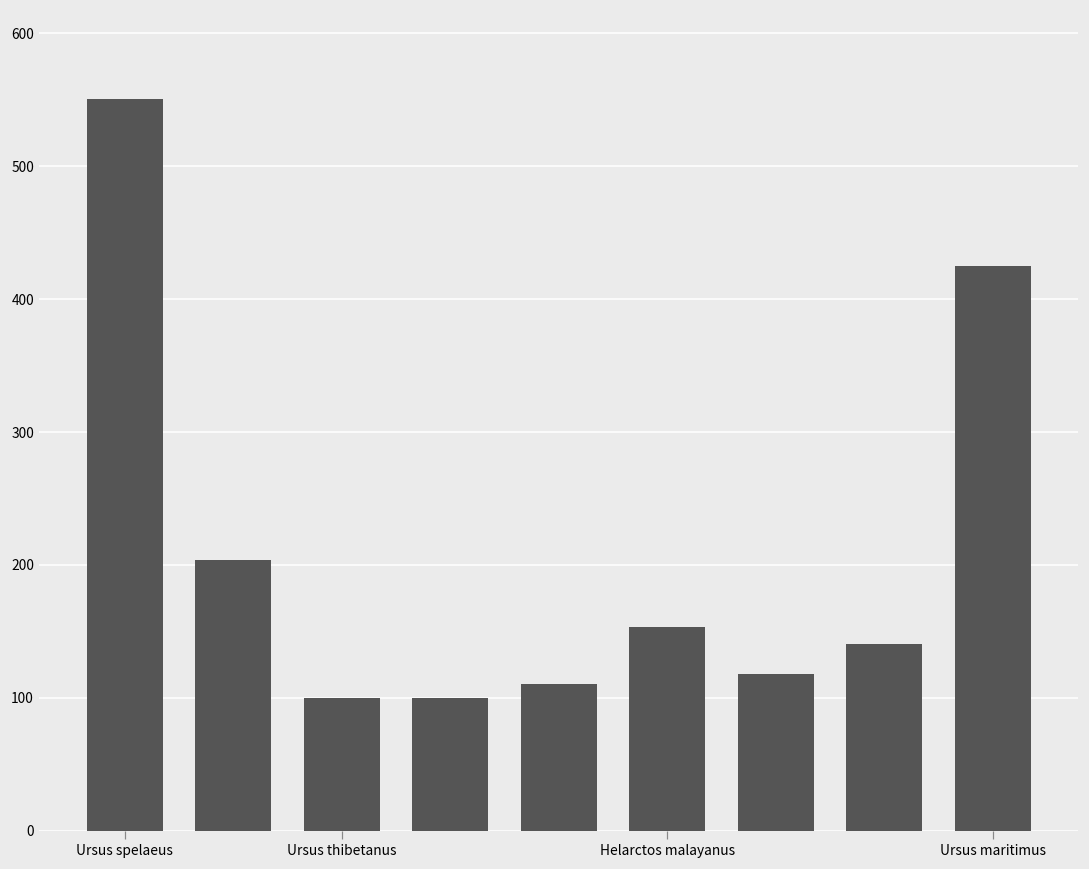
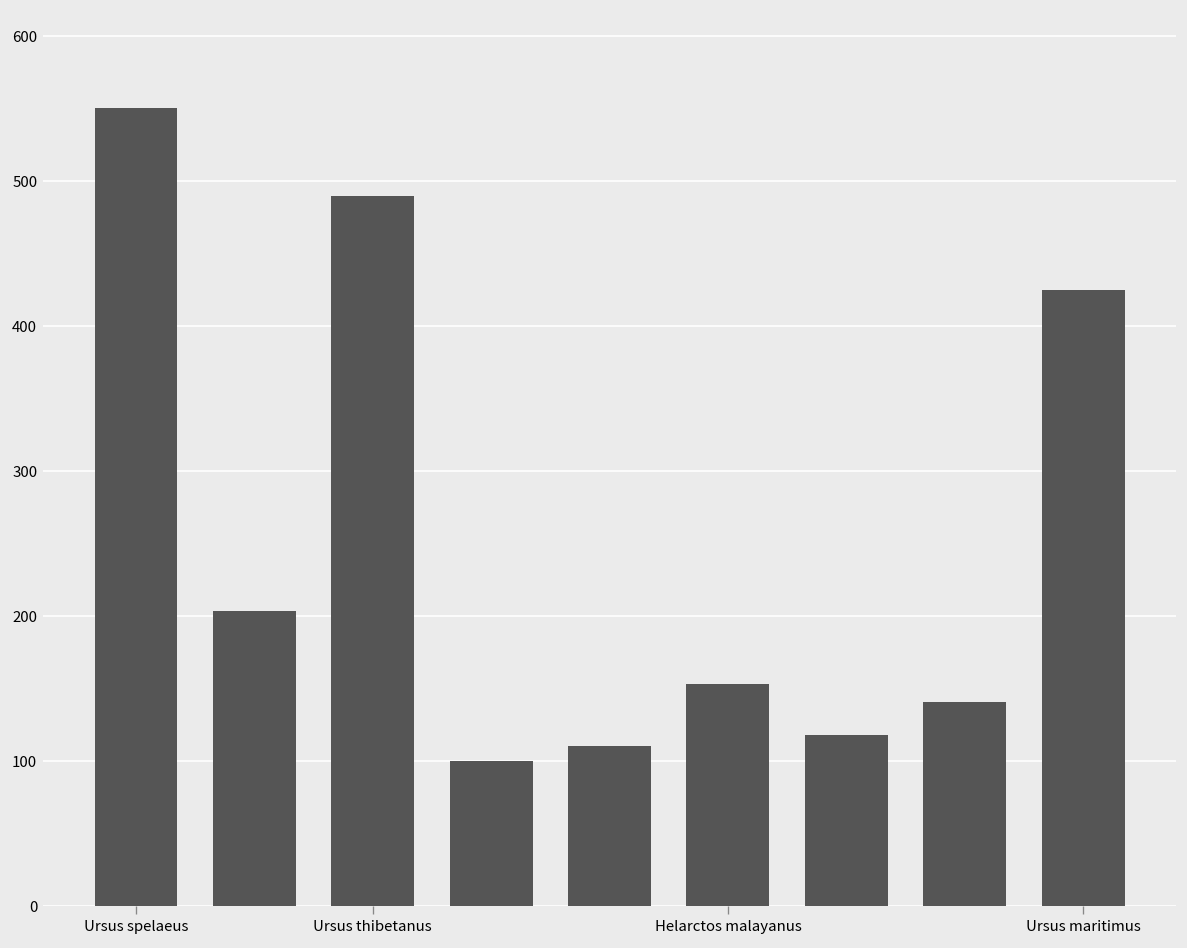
Ursus thibetanus: 100 -> 490
